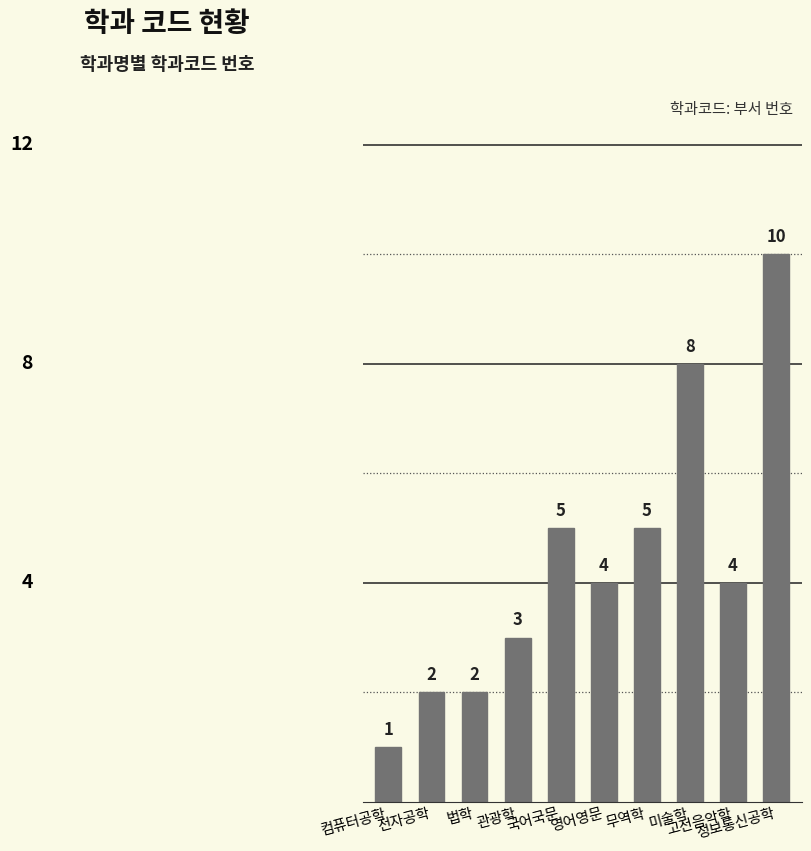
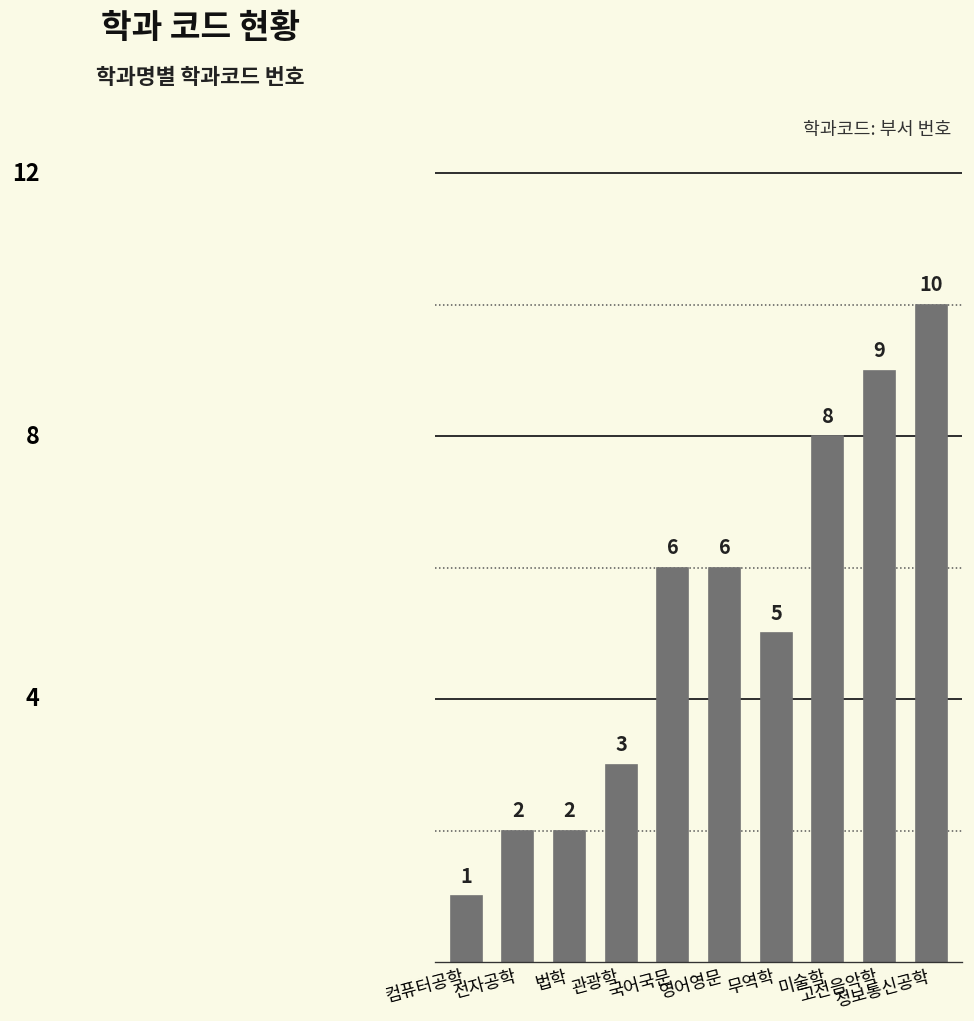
국어국문: 5 -> 6
영어영문: 4 -> 6
고전음악학: 4 -> 9
